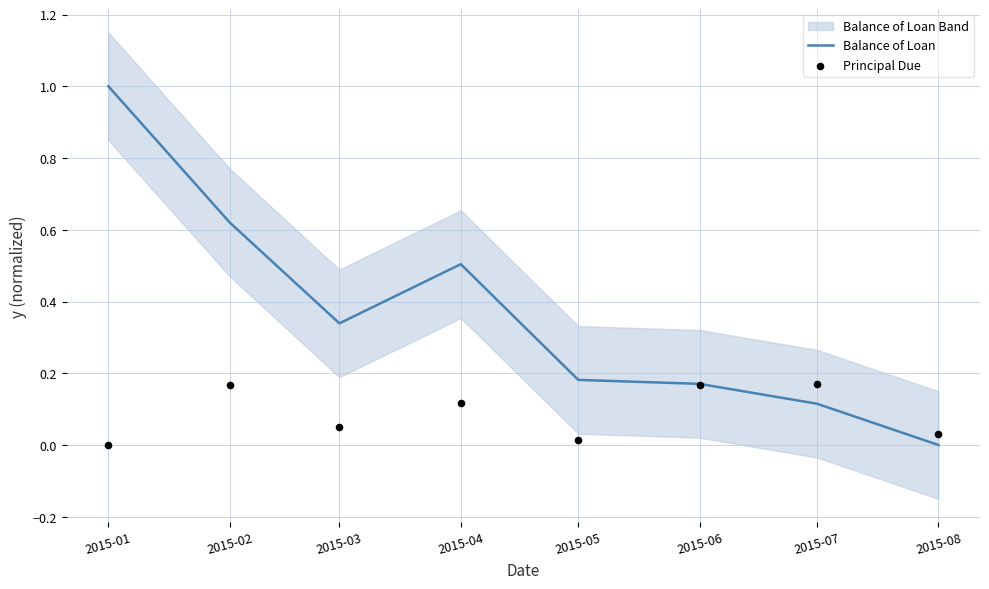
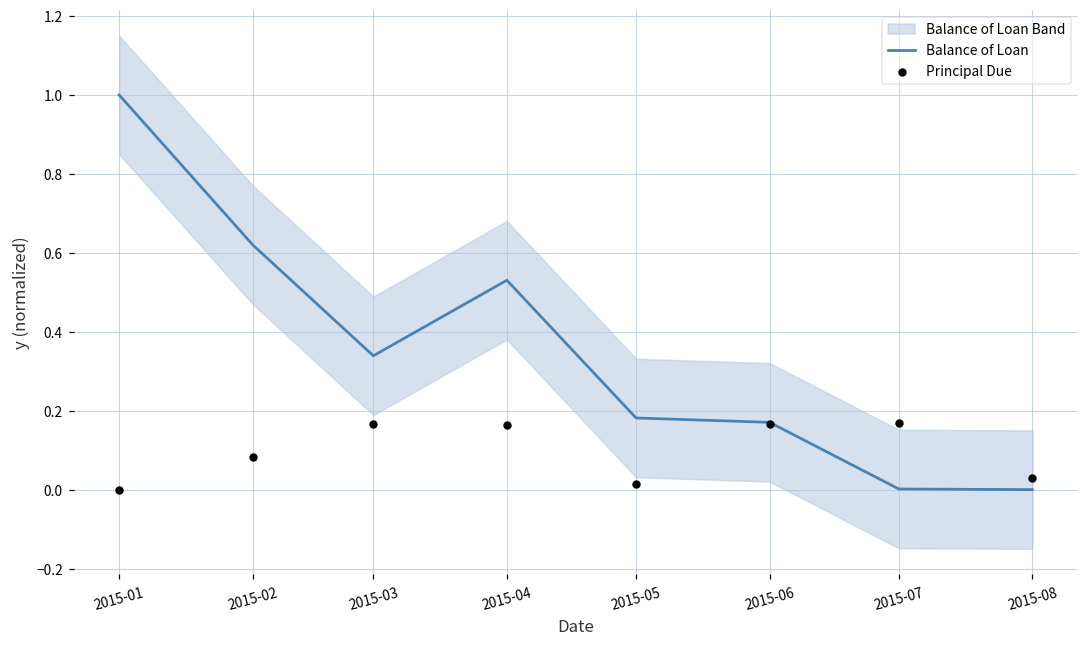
Principal Due, 2015-02: 0.17 -> 0.08
Principal Due, 2015-03: 0.05 -> 0.17
Balance of Loan, 2015-04: 0.50 -> 0.53
Principal Due, 2015-04: 0.12 -> 0.16
Balance of Loan, 2015-07: 0.12 -> 0.00
